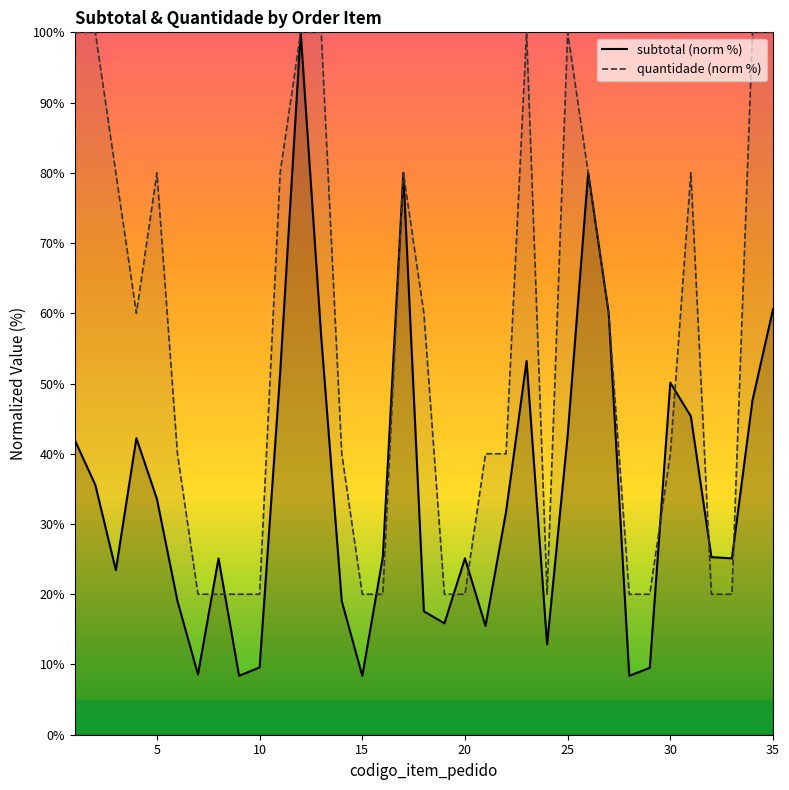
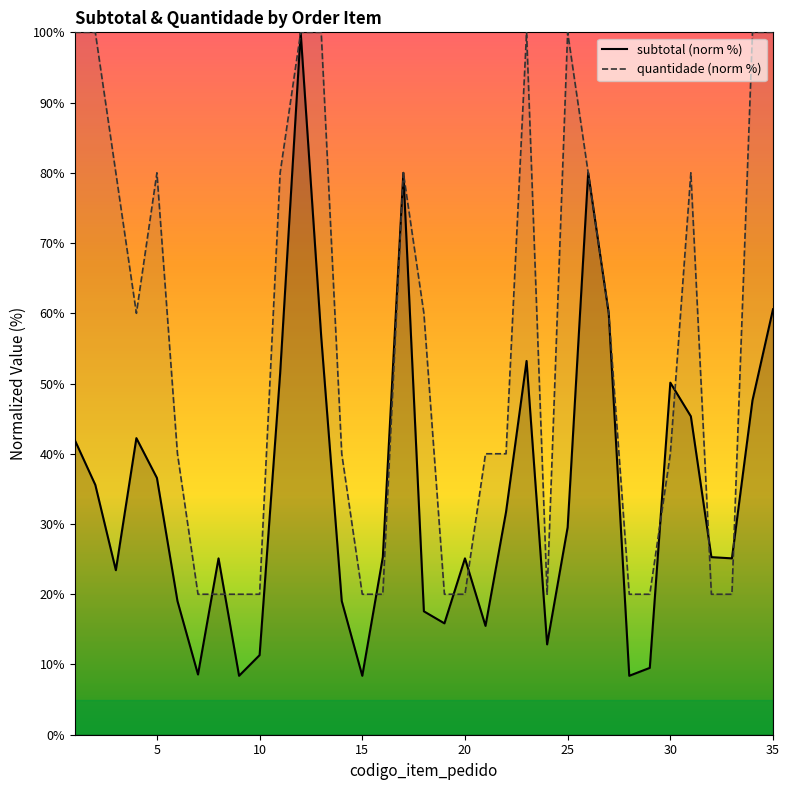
subtotal (norm %), 5: 34% -> 37%
subtotal (norm %), 10: 10% -> 11%
subtotal (norm %), 25: 43% -> 30%
